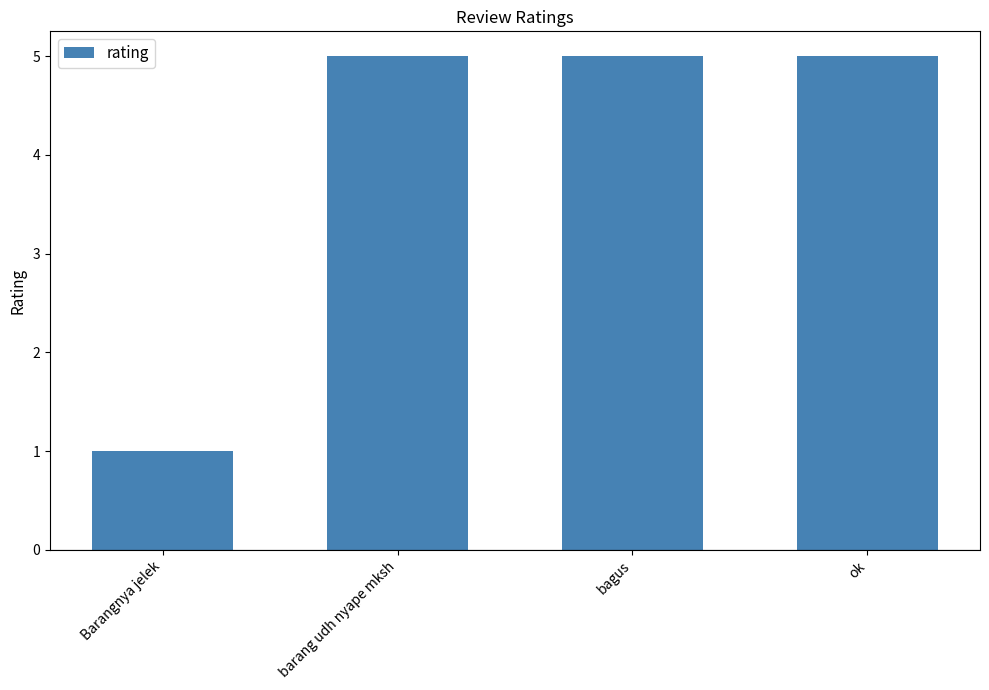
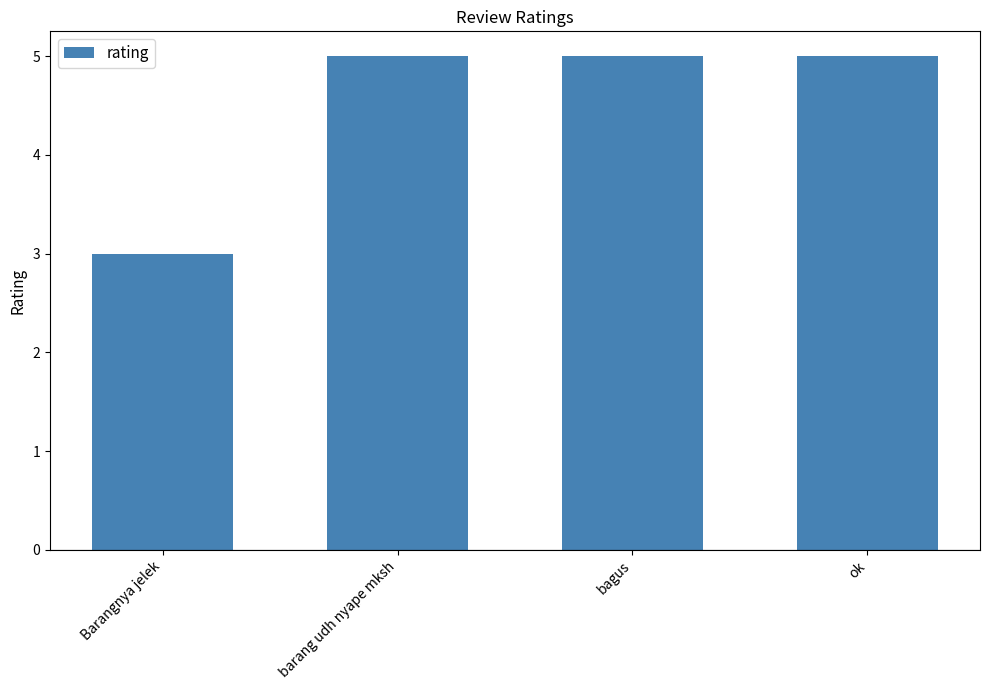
Barangnya jelek: 1 -> 3
